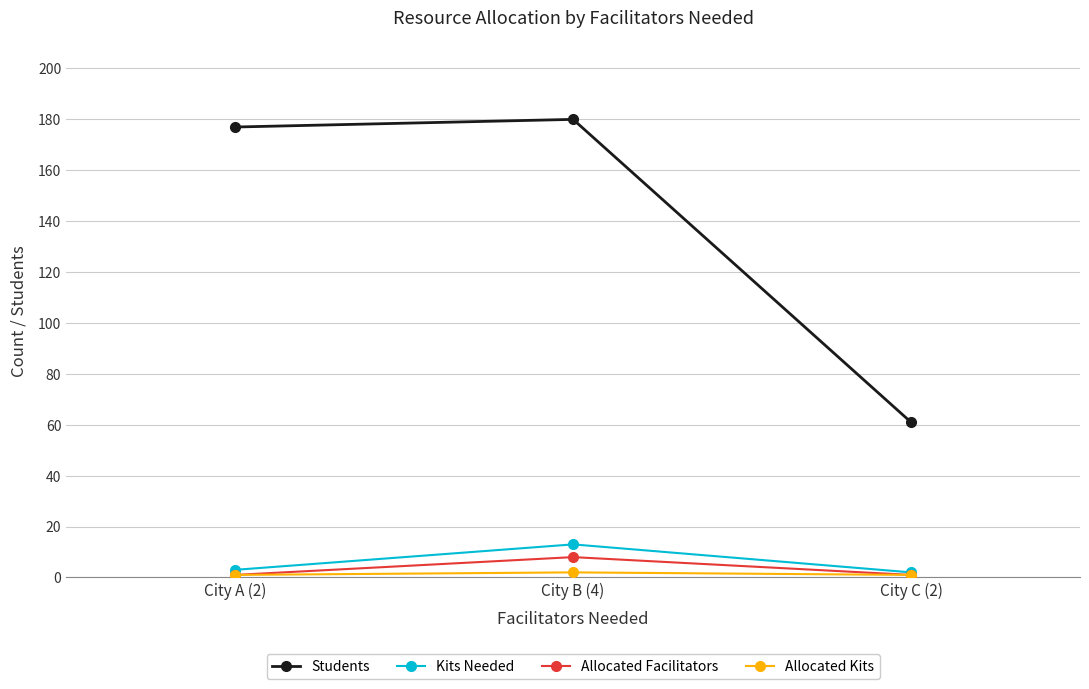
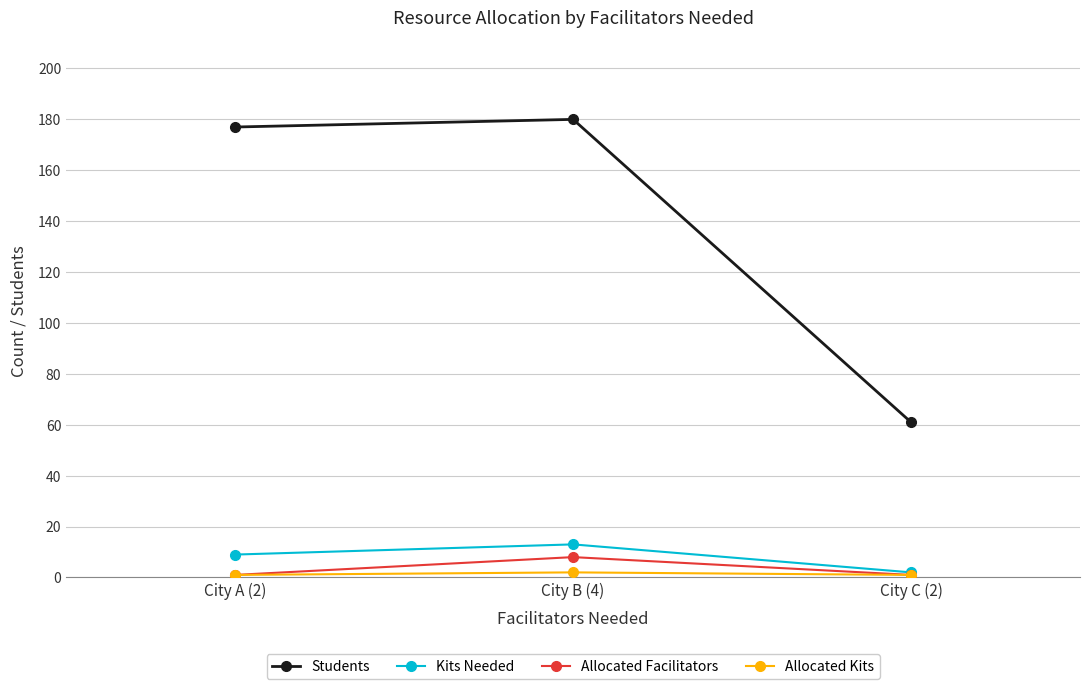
Kits Needed, City A (2): 3 -> 9
